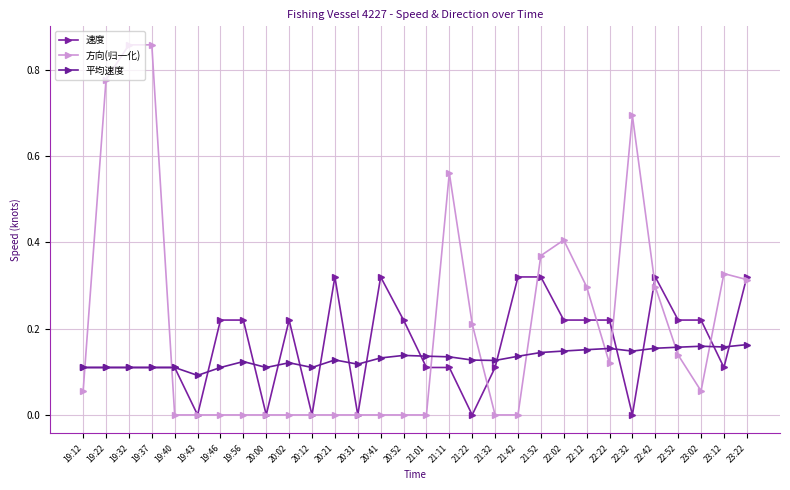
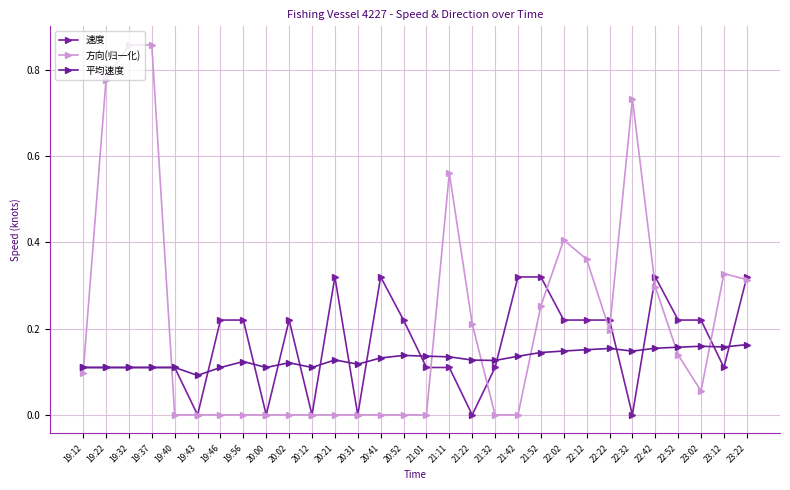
方向(归一化), 19:12: 0.06 -> 0.10
方向(归一化), 21:52: 0.37 -> 0.25
方向(归一化), 22:12: 0.30 -> 0.36
方向(归一化), 22:22: 0.12 -> 0.20
方向(归一化), 22:32: 0.69 -> 0.73
